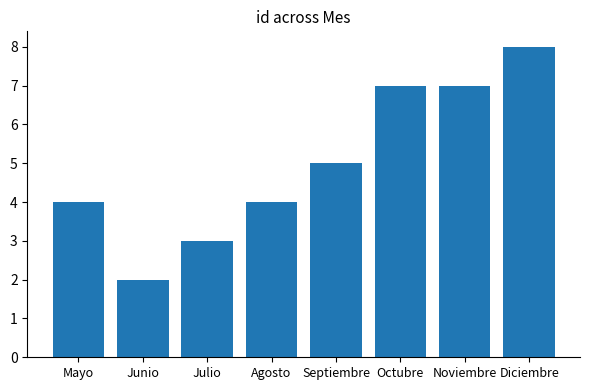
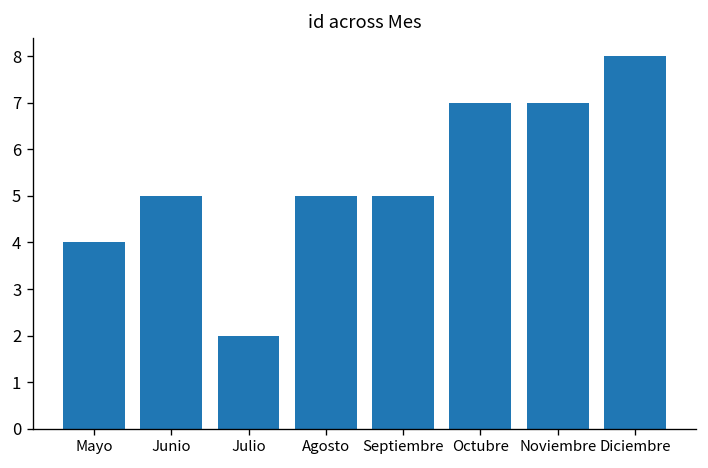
Junio: 2 -> 5
Julio: 3 -> 2
Agosto: 4 -> 5
